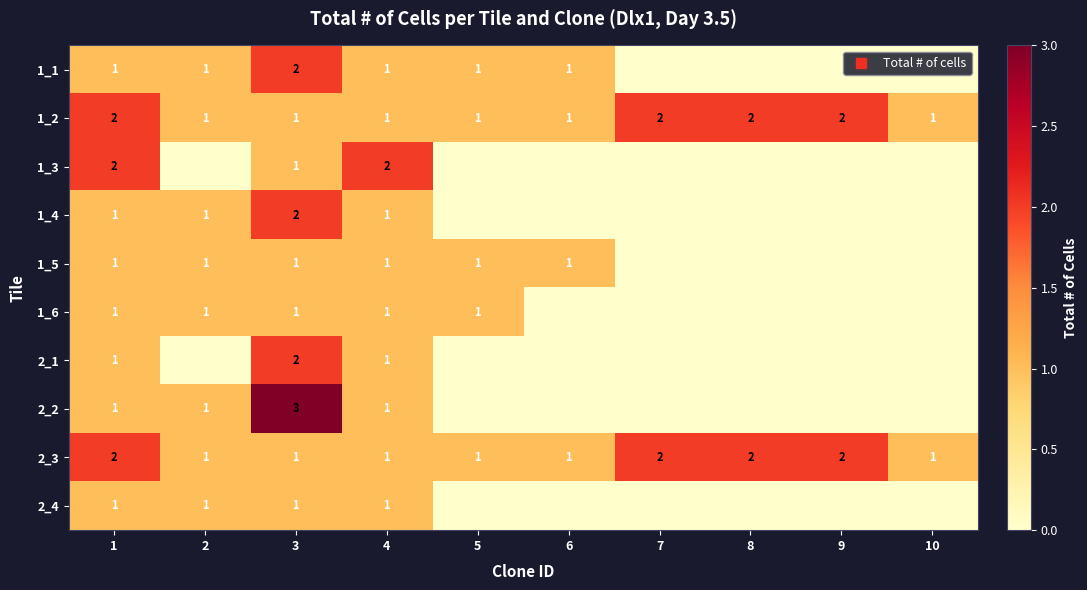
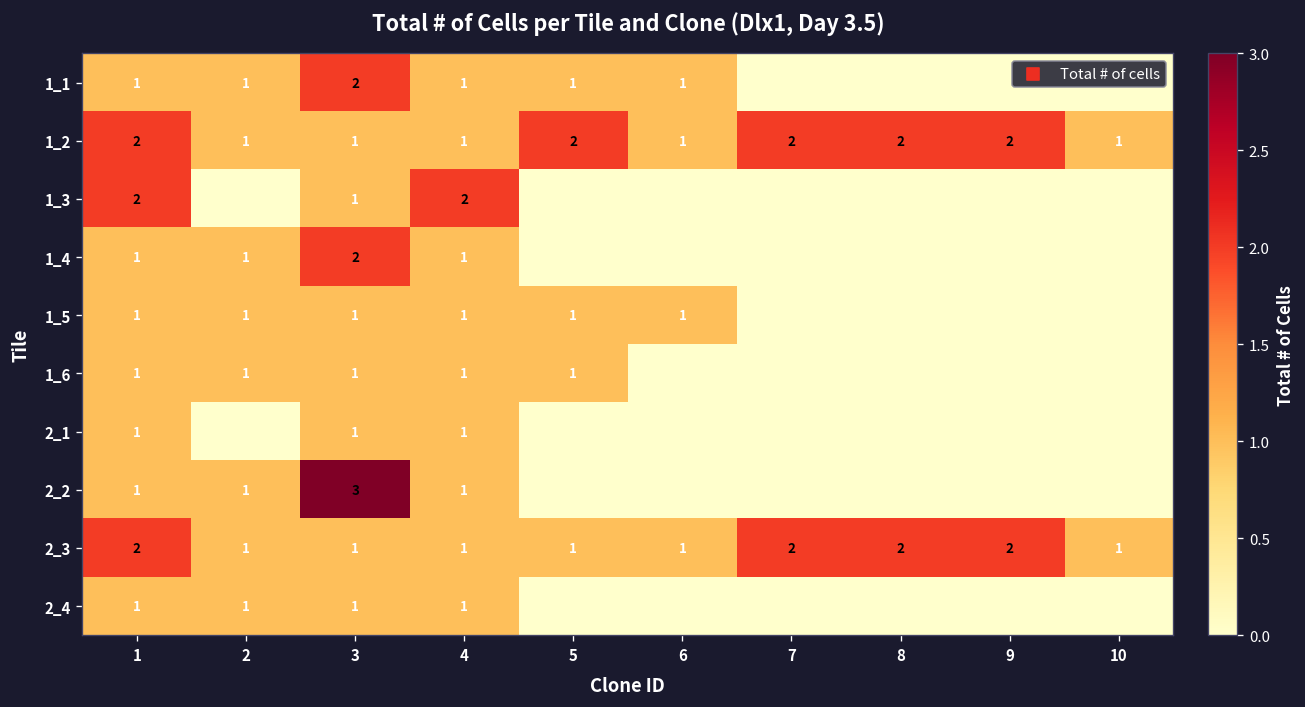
1_2, 5: 1 -> 2
2_1, 3: 2 -> 1
